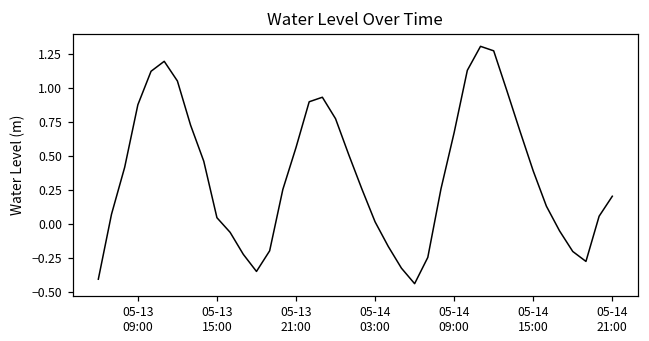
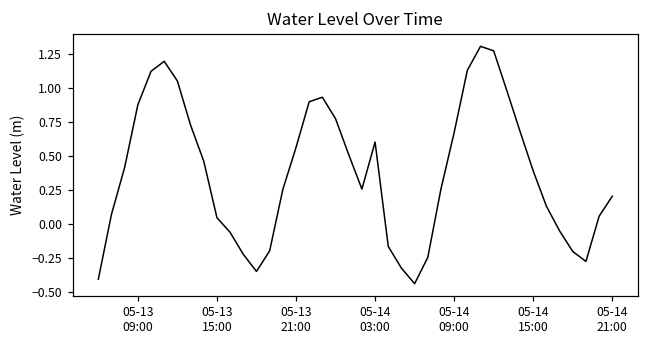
05-14 03:00: 0.02 -> 0.60
